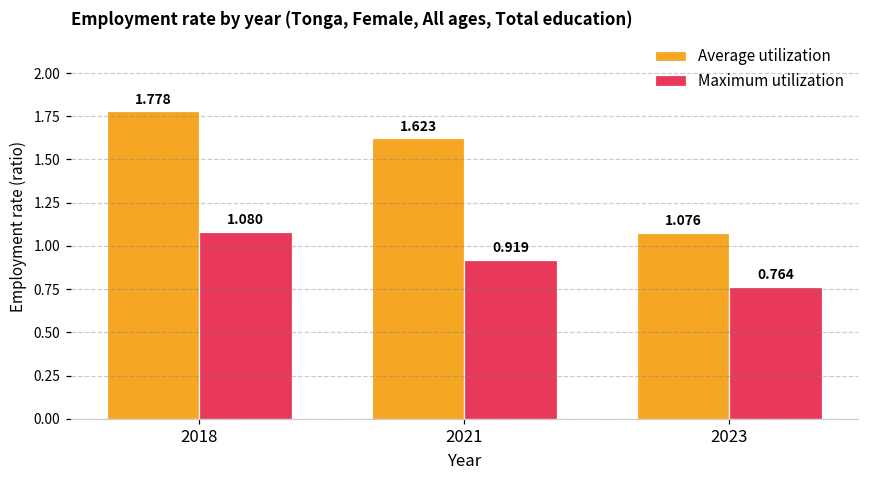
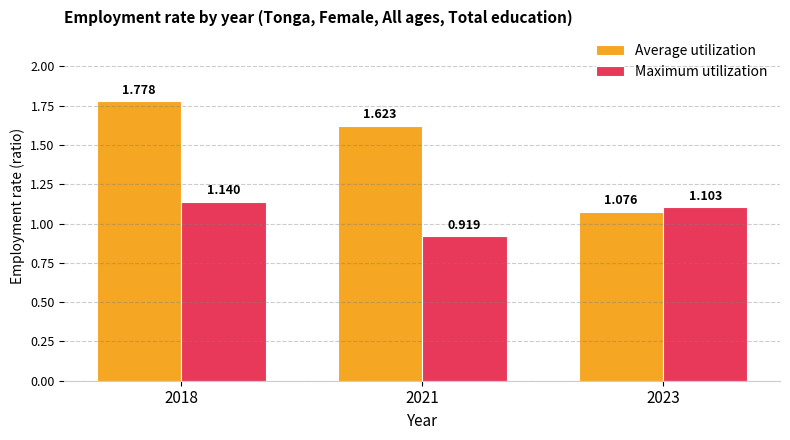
Maximum utilization, 2018: 1.080 -> 1.140
Maximum utilization, 2023: 0.764 -> 1.103
